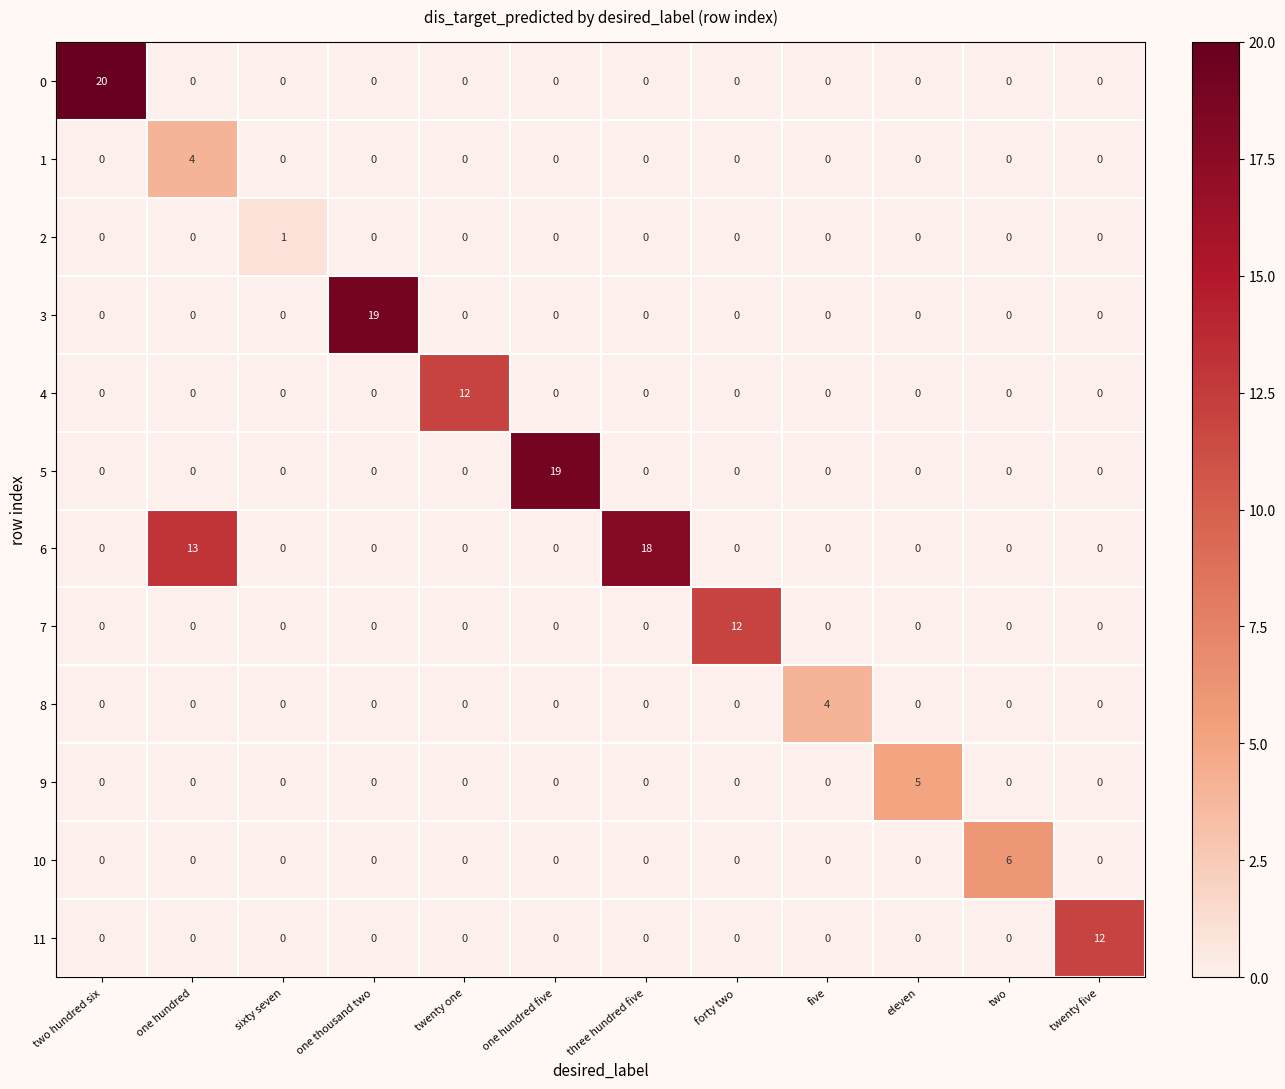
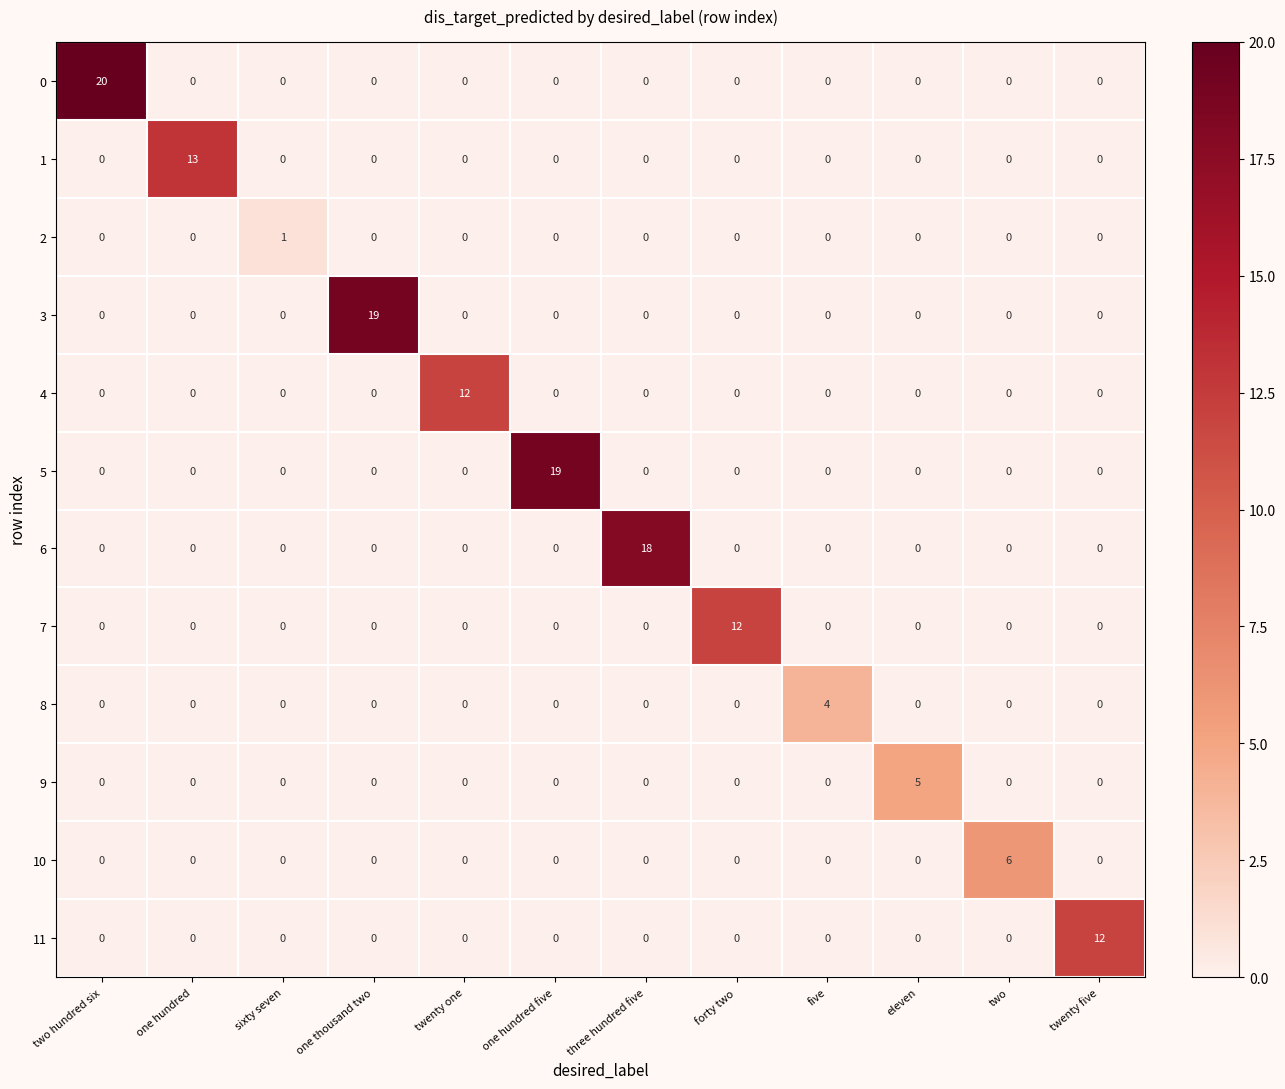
1, one hundred: 4 -> 13
6, one hundred: 13 -> 0
